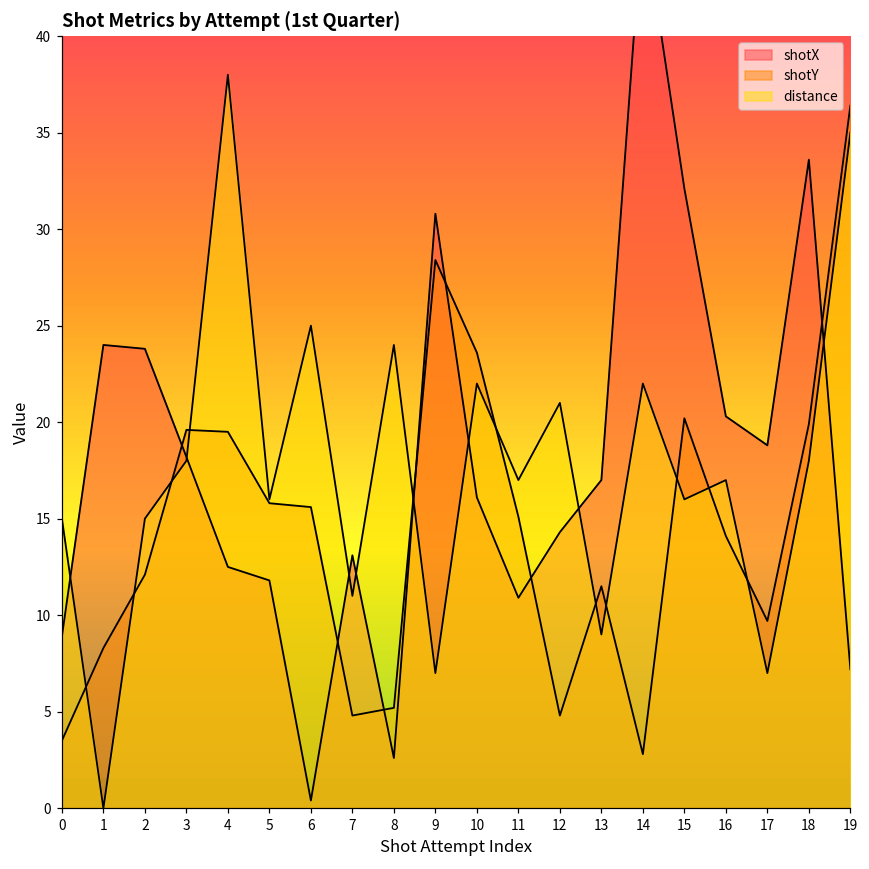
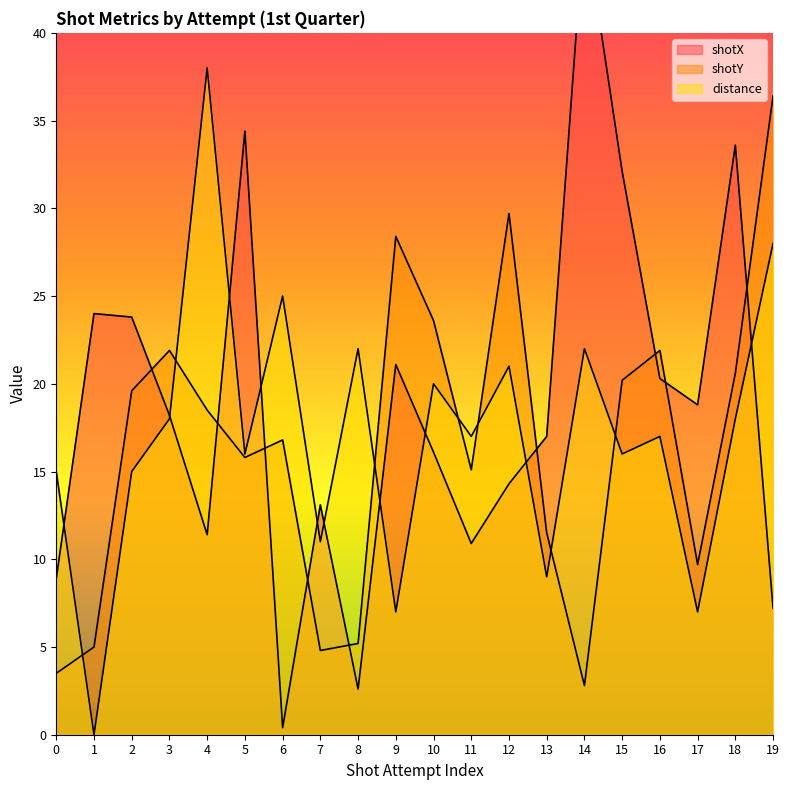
shotY, 1: 8.3 -> 5.0
shotY, 2: 12.1 -> 19.6
shotY, 3: 19.6 -> 21.9
shotX, 4: 12.5 -> 11.4
shotY, 4: 19.5 -> 18.5
shotX, 5: 11.8 -> 34.4
shotY, 6: 15.6 -> 16.8
distance, 8: 24 -> 22
shotX, 9: 30.8 -> 21.1
distance, 10: 22 -> 20
shotY, 12: 4.8 -> 29.7
shotY, 16: 14.1 -> 21.9
shotY, 18: 19.9 -> 20.6
distance, 19: 35 -> 28
